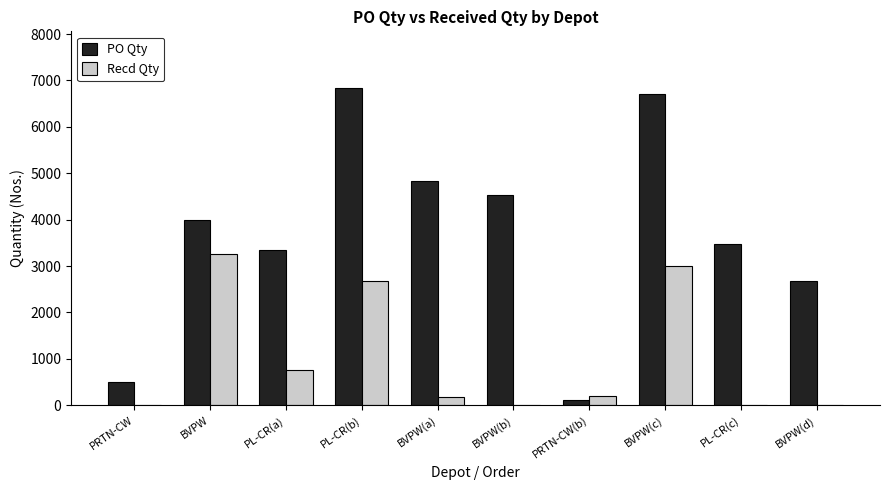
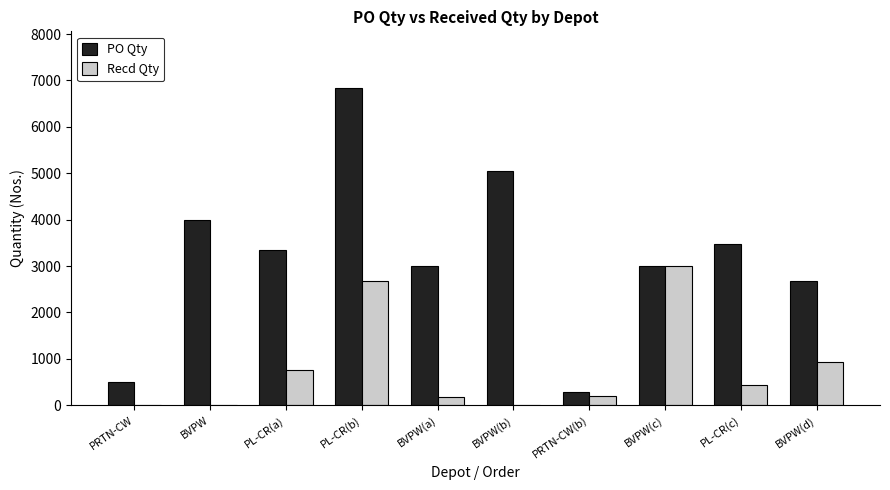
Recd Qty, BVPW: 3300 -> 0
PO Qty, BVPW(a): 4800 -> 3000
PO Qty, BVPW(b): 4500 -> 5000
PO Qty, PRTN-CW(b): 100 -> 300
PO Qty, BVPW(c): 6700 -> 3000
Recd Qty, PL-CR(c): 0 -> 400
Recd Qty, BVPW(d): 0 -> 900
